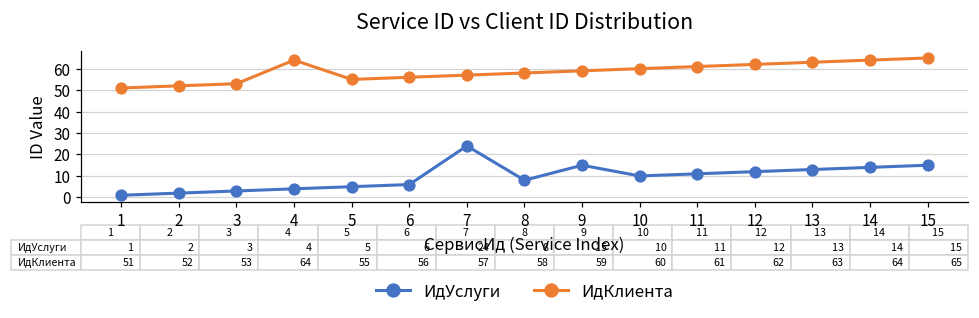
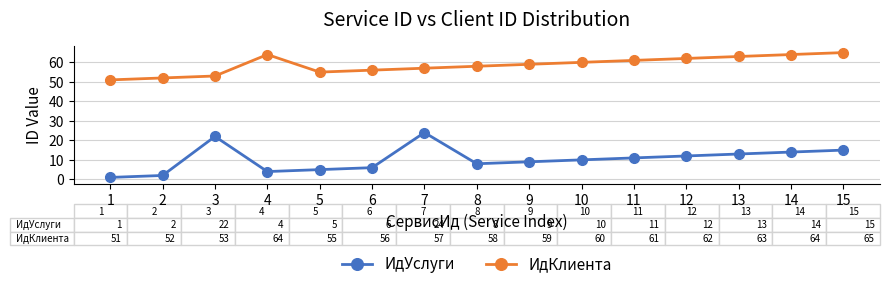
ИдУслуги, 3: 3 -> 22
ИдУслуги, 9: 15 -> 9
